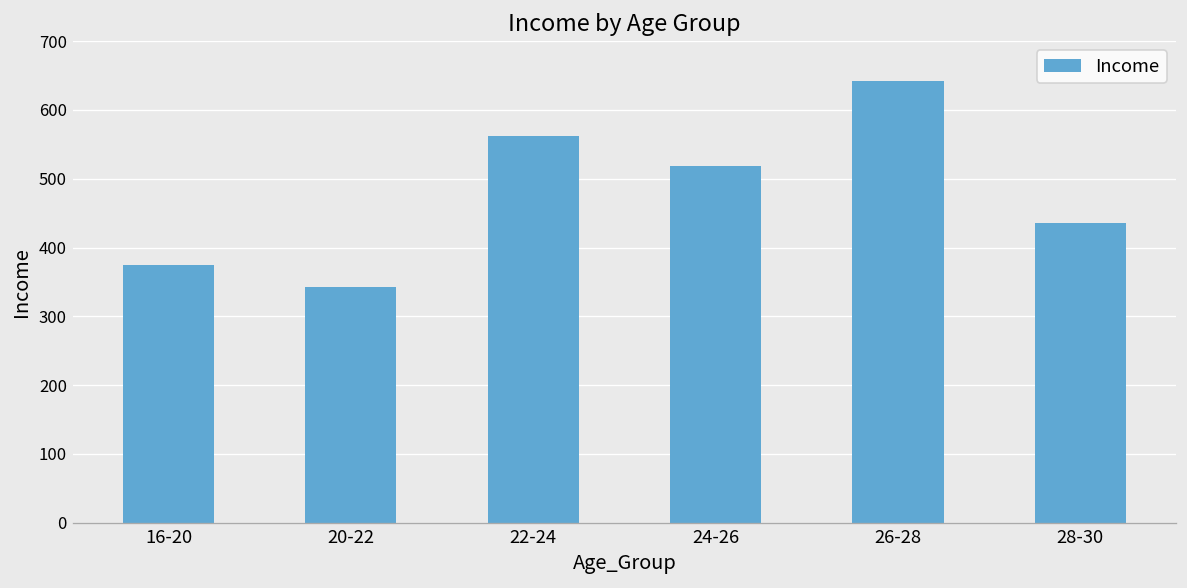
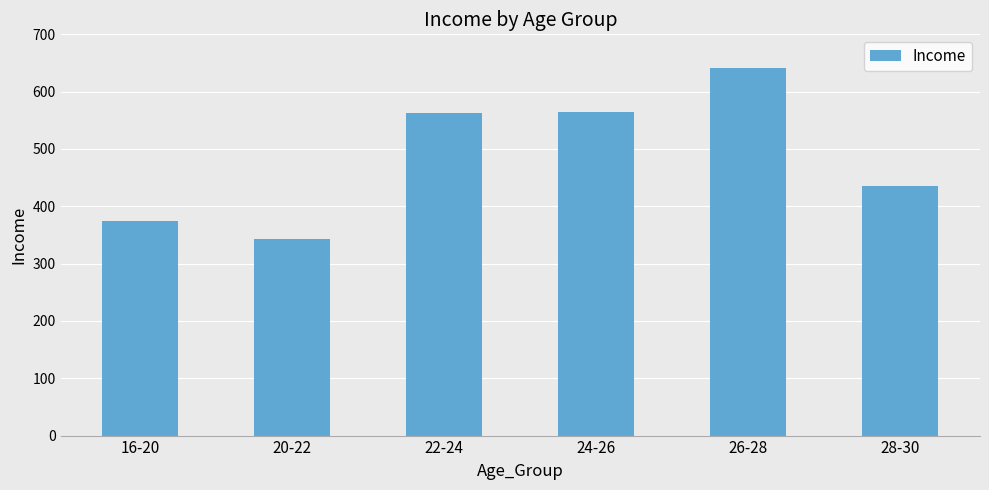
24-26: 520 -> 560
